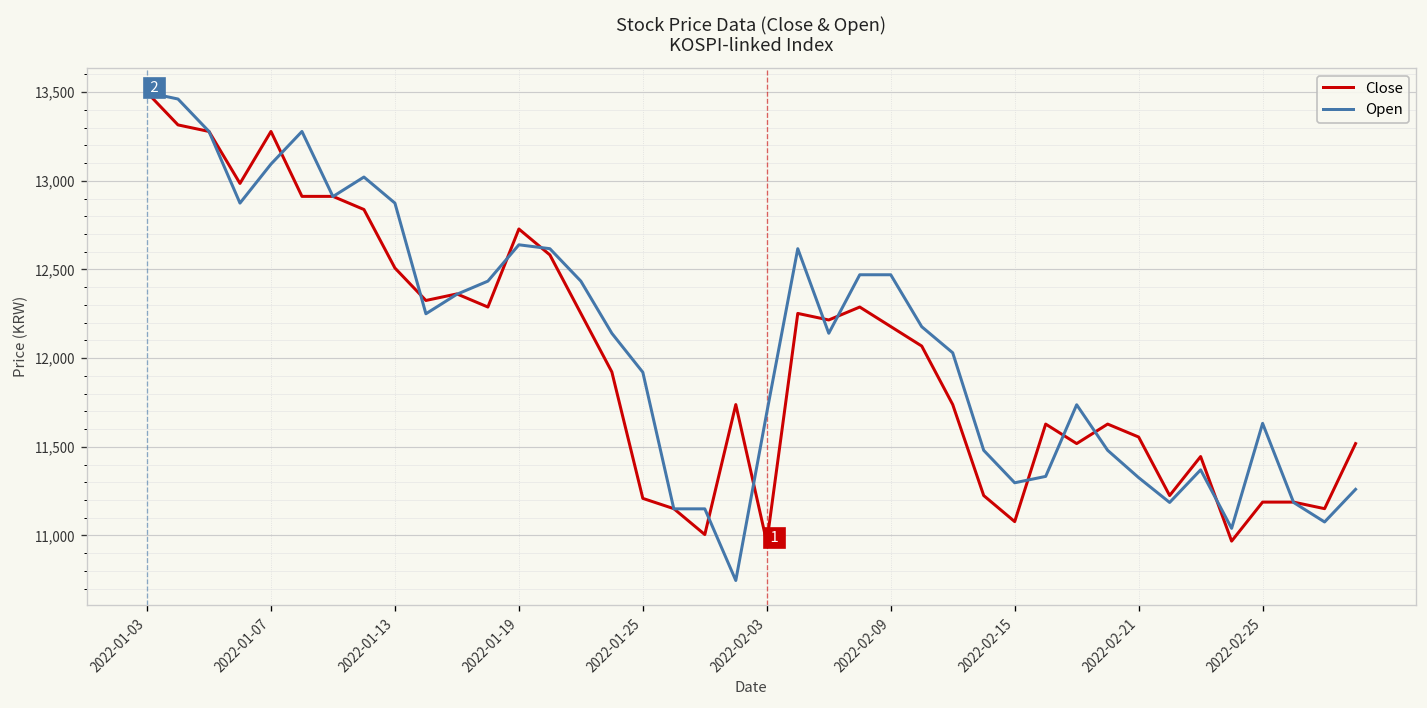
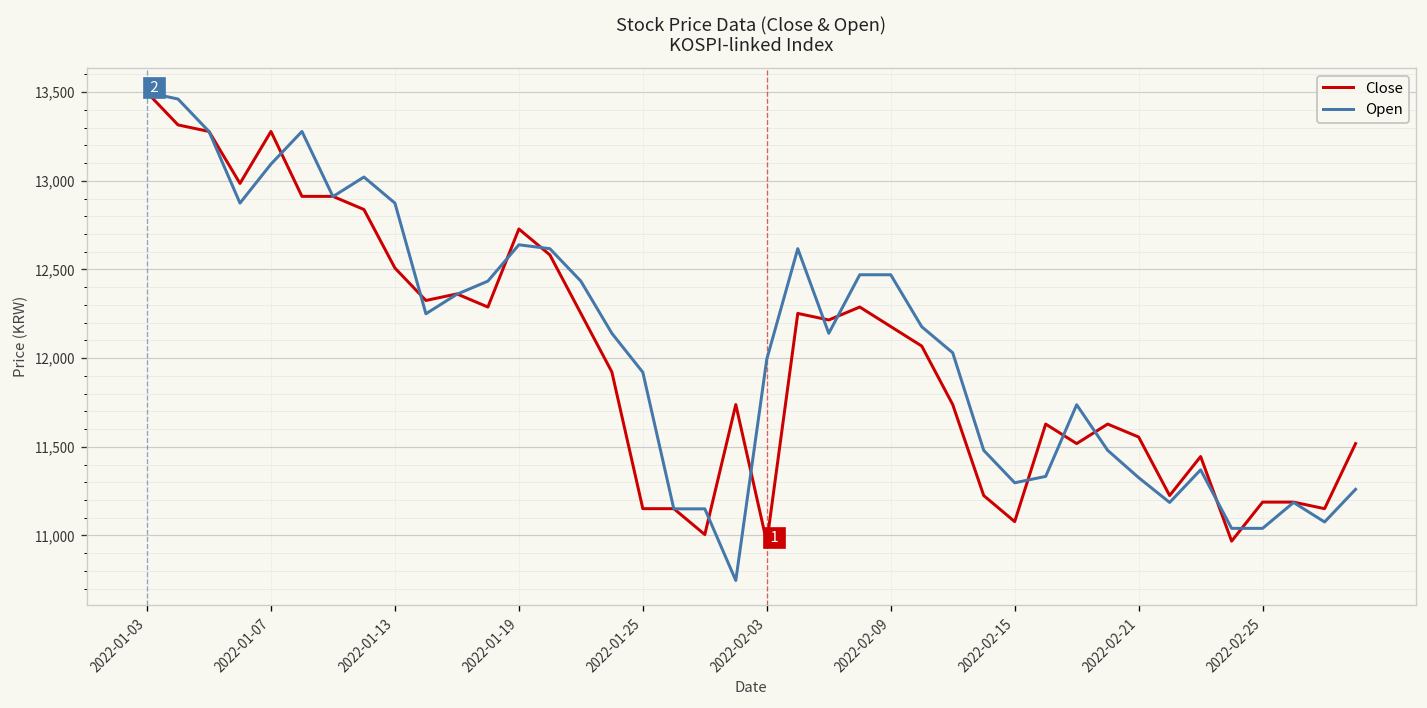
Close, 2022-01-25: 11,210 -> 11,150
Open, 2022-02-03: 11,690 -> 11,990
Open, 2022-02-25: 11,630 -> 11,040
